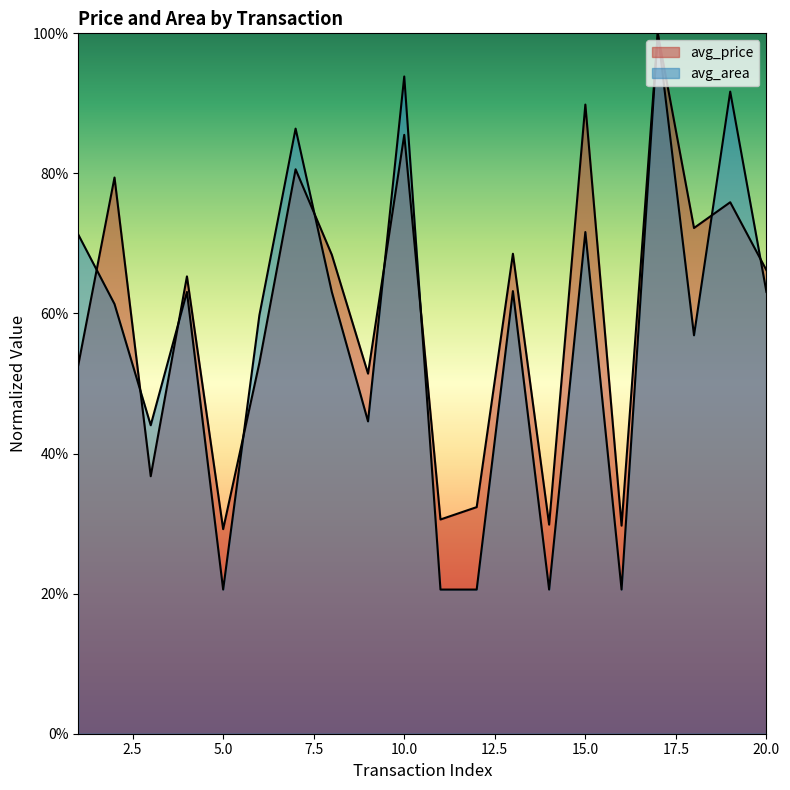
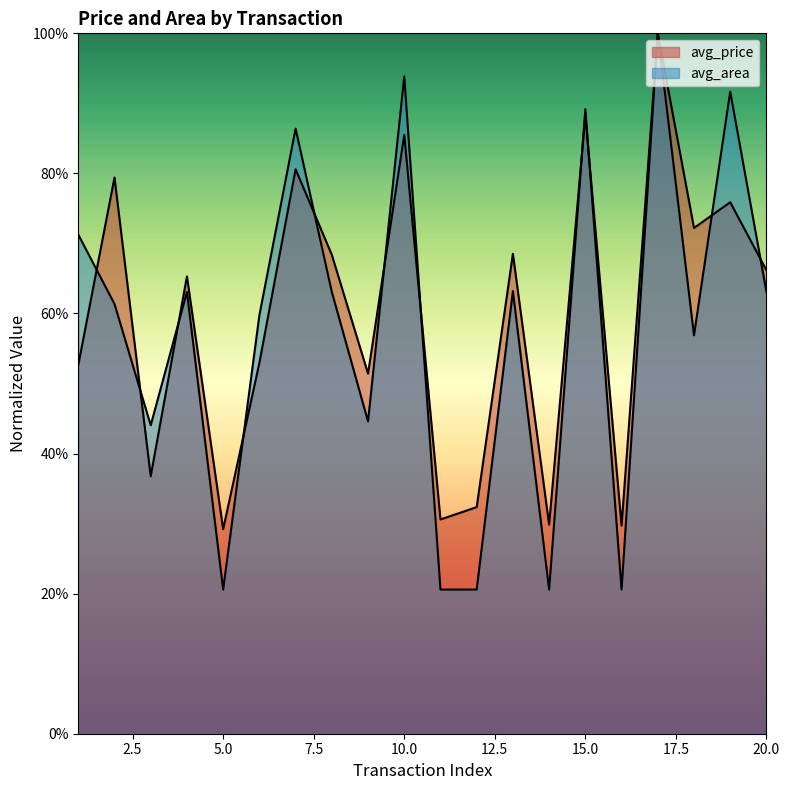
avg_price, 15.0: 90% -> 88%
avg_area, 15.0: 72% -> 89%
